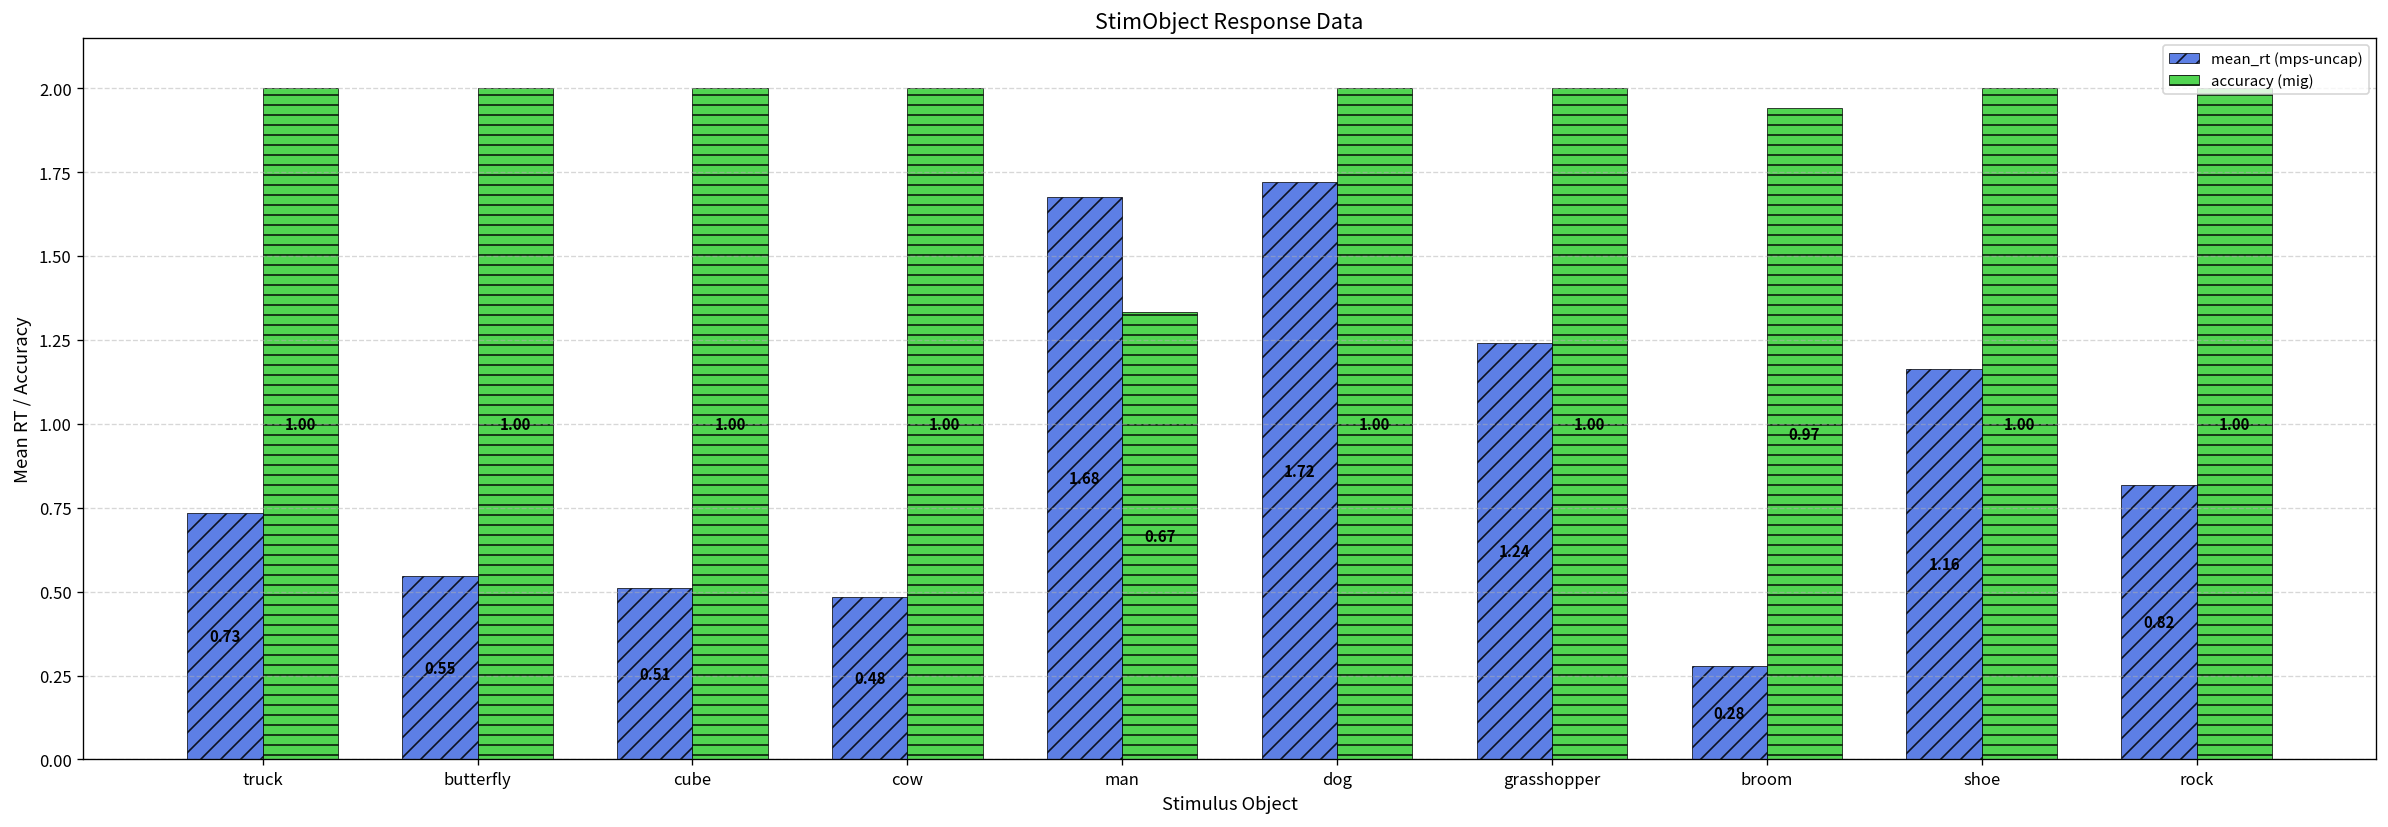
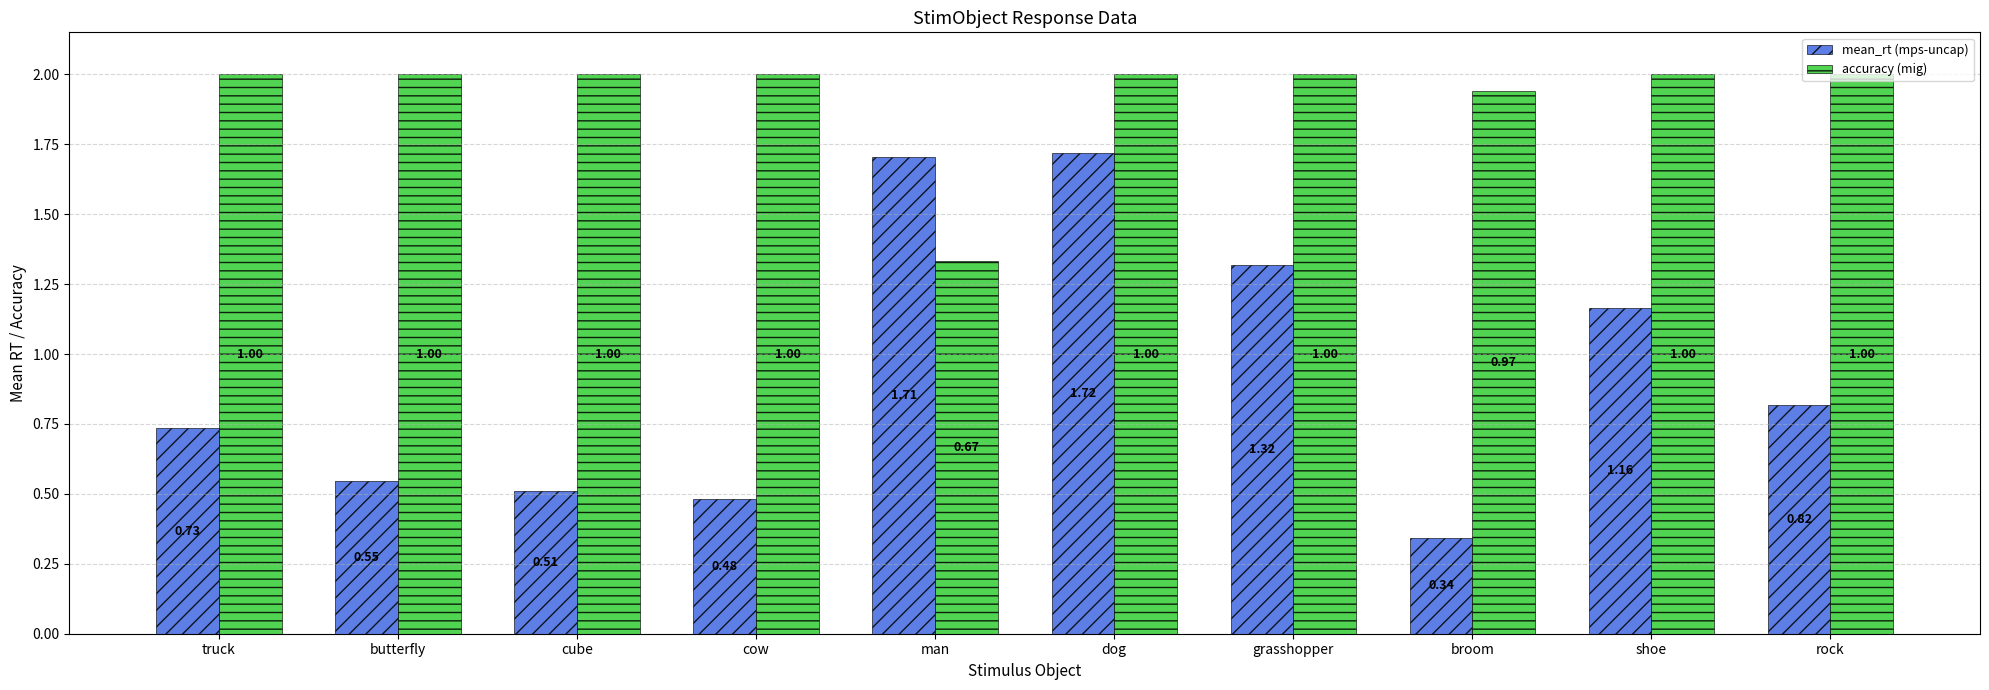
mean_rt (mps-uncap), man: 1.68 -> 1.71
mean_rt (mps-uncap), grasshopper: 1.24 -> 1.32
mean_rt (mps-uncap), broom: 0.28 -> 0.34
